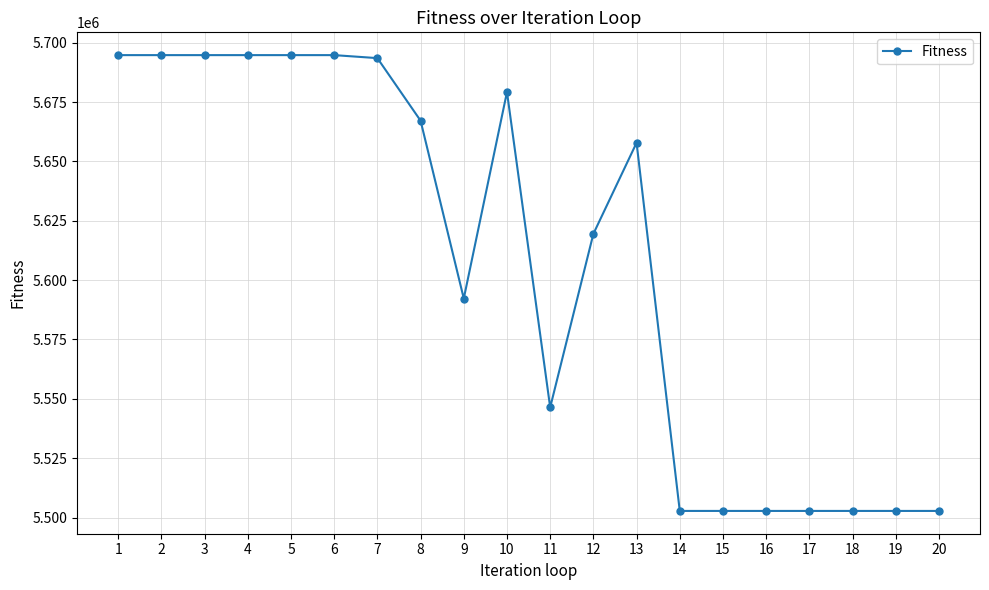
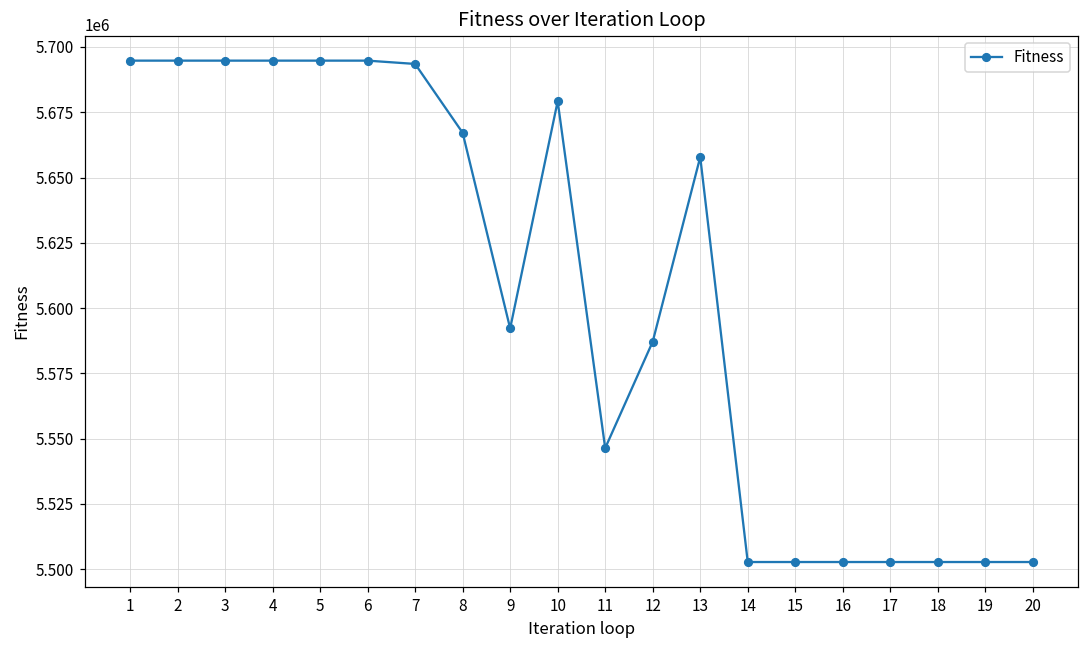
12: 5619000 -> 5587000
